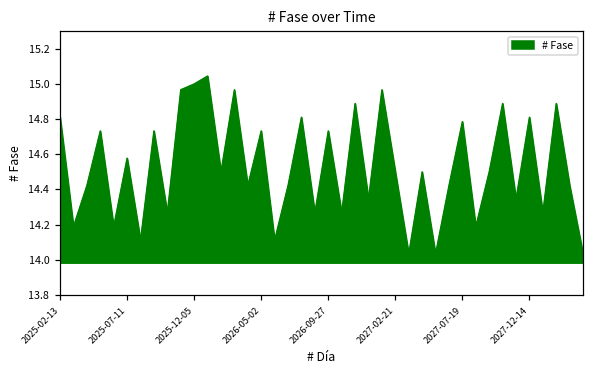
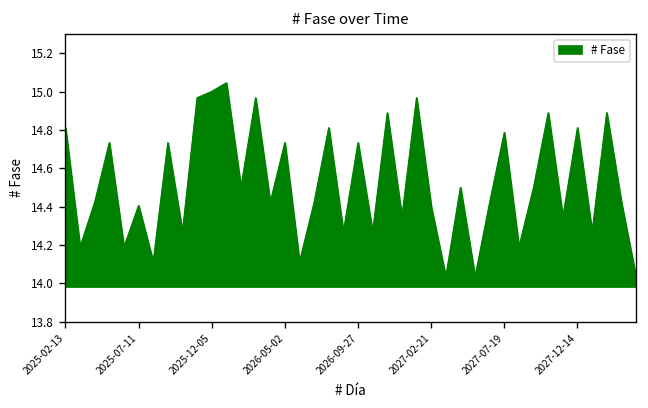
2025-07-11: 14.58 -> 14.41
2027-02-21: 14.5 -> 14.4
